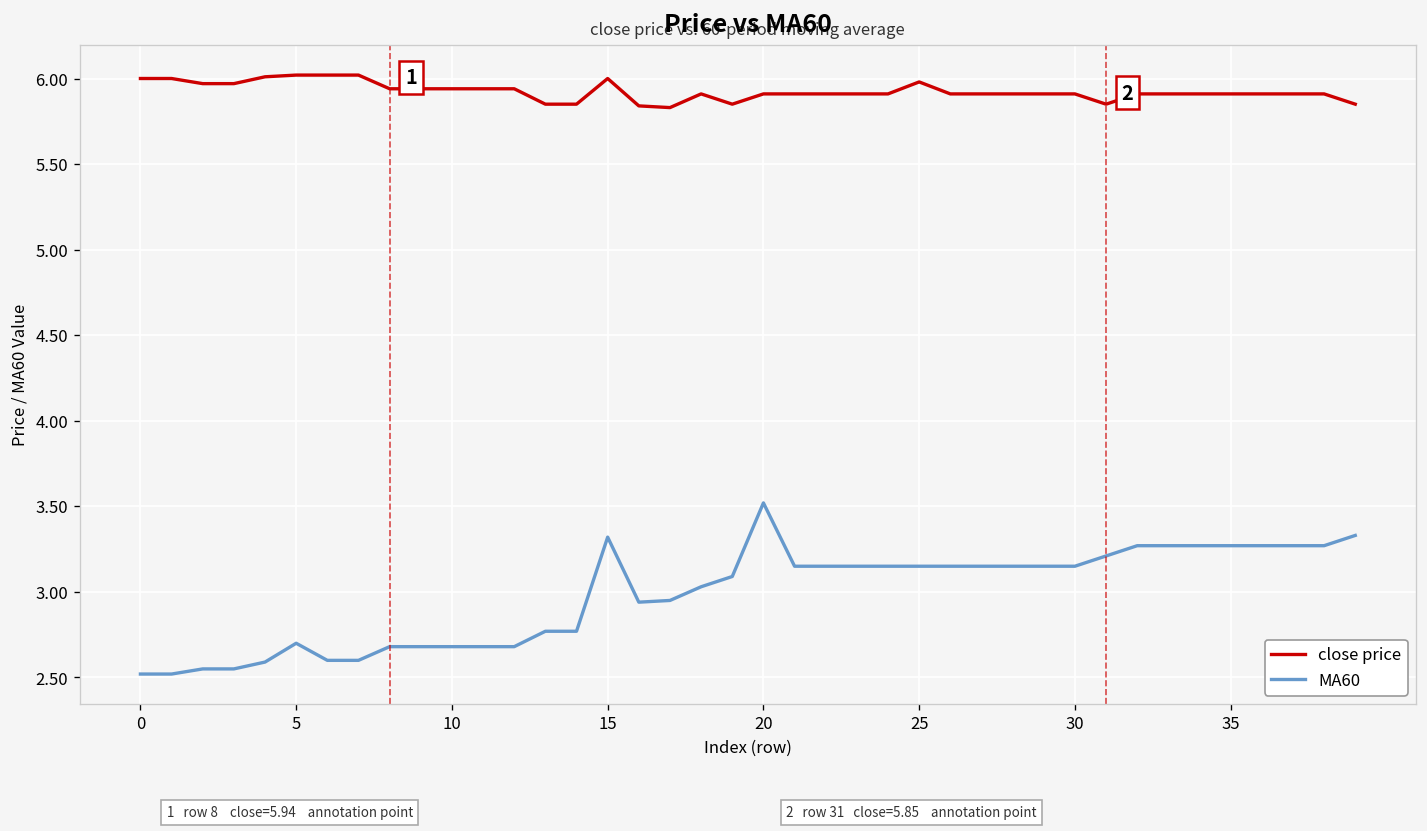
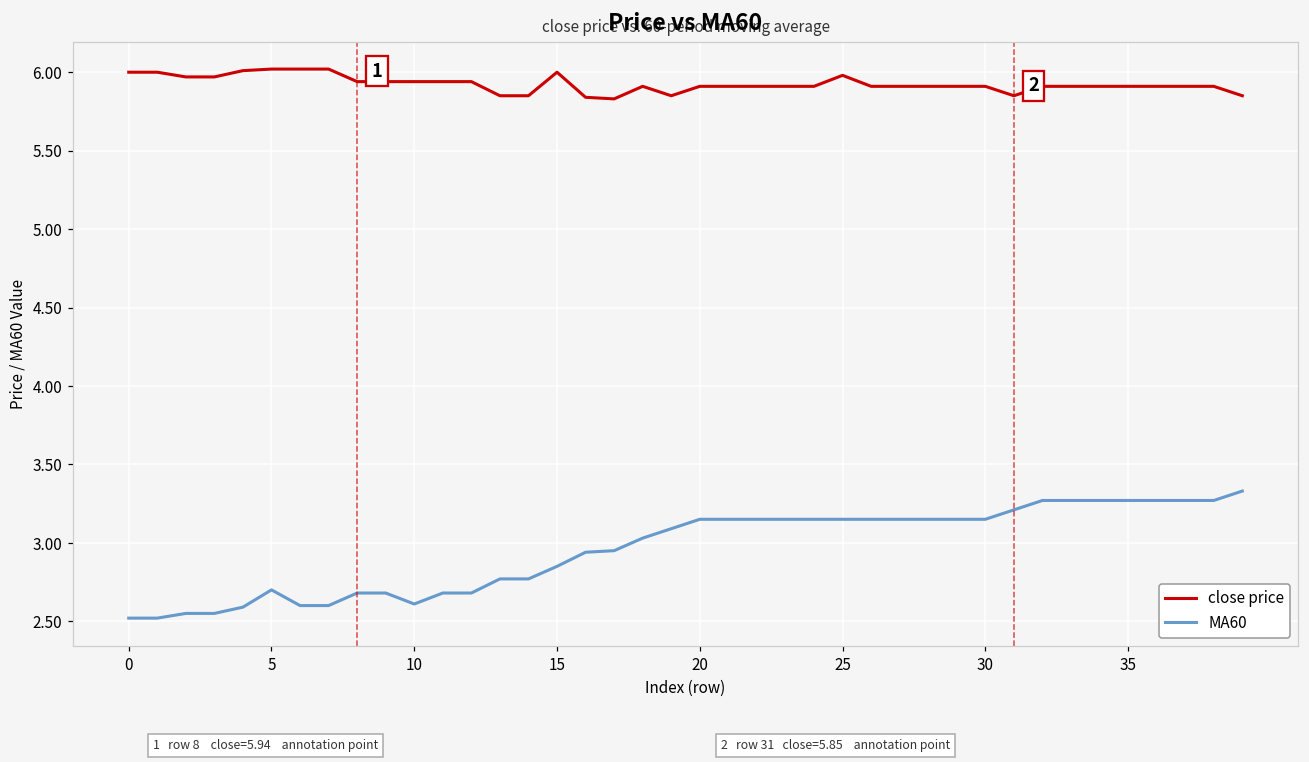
MA60, 10: 2.68 -> 2.61
MA60, 15: 3.32 -> 2.85
MA60, 20: 3.52 -> 3.15
